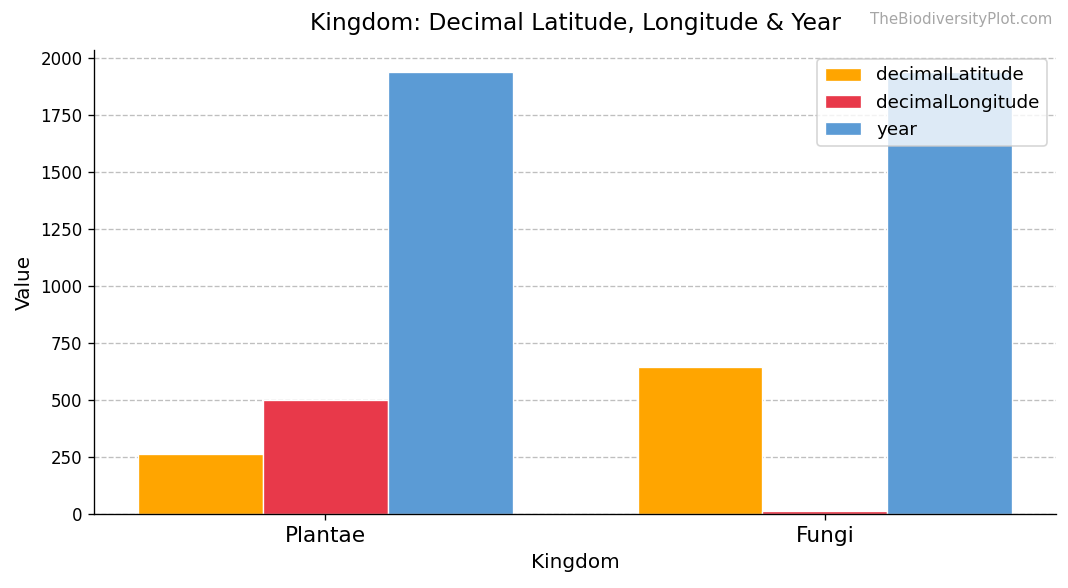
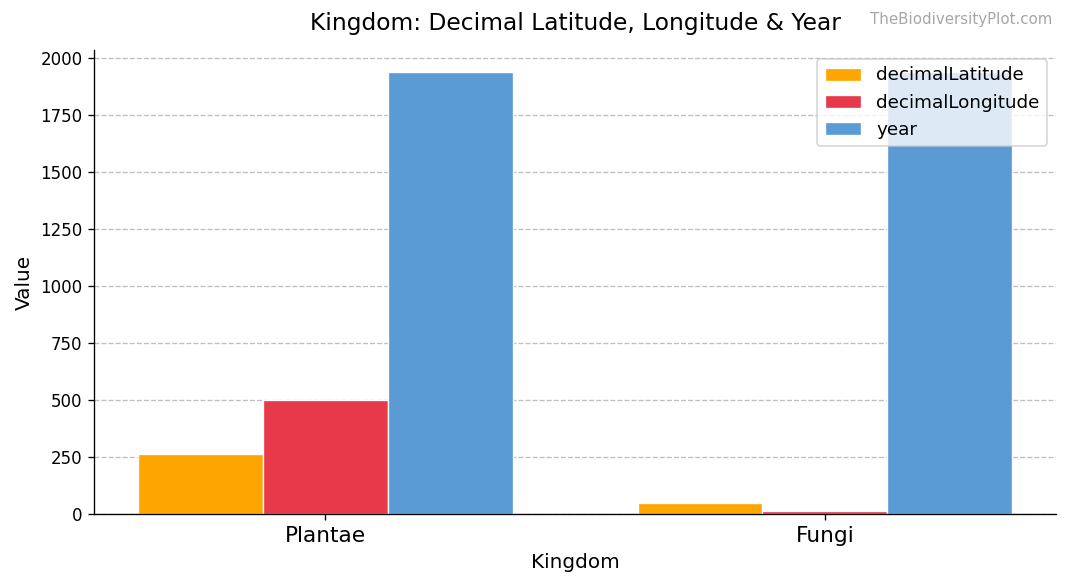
decimalLatitude, Fungi: 650 -> 50
